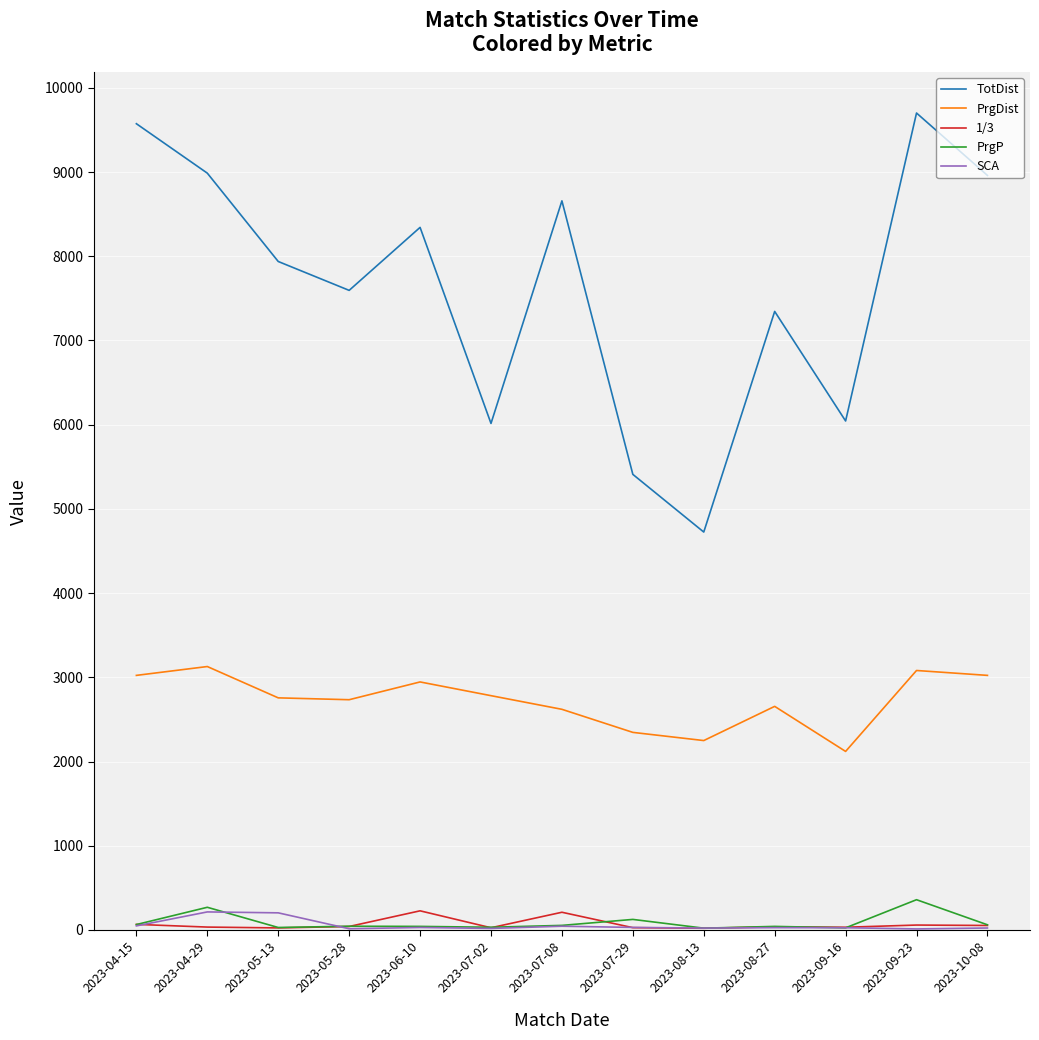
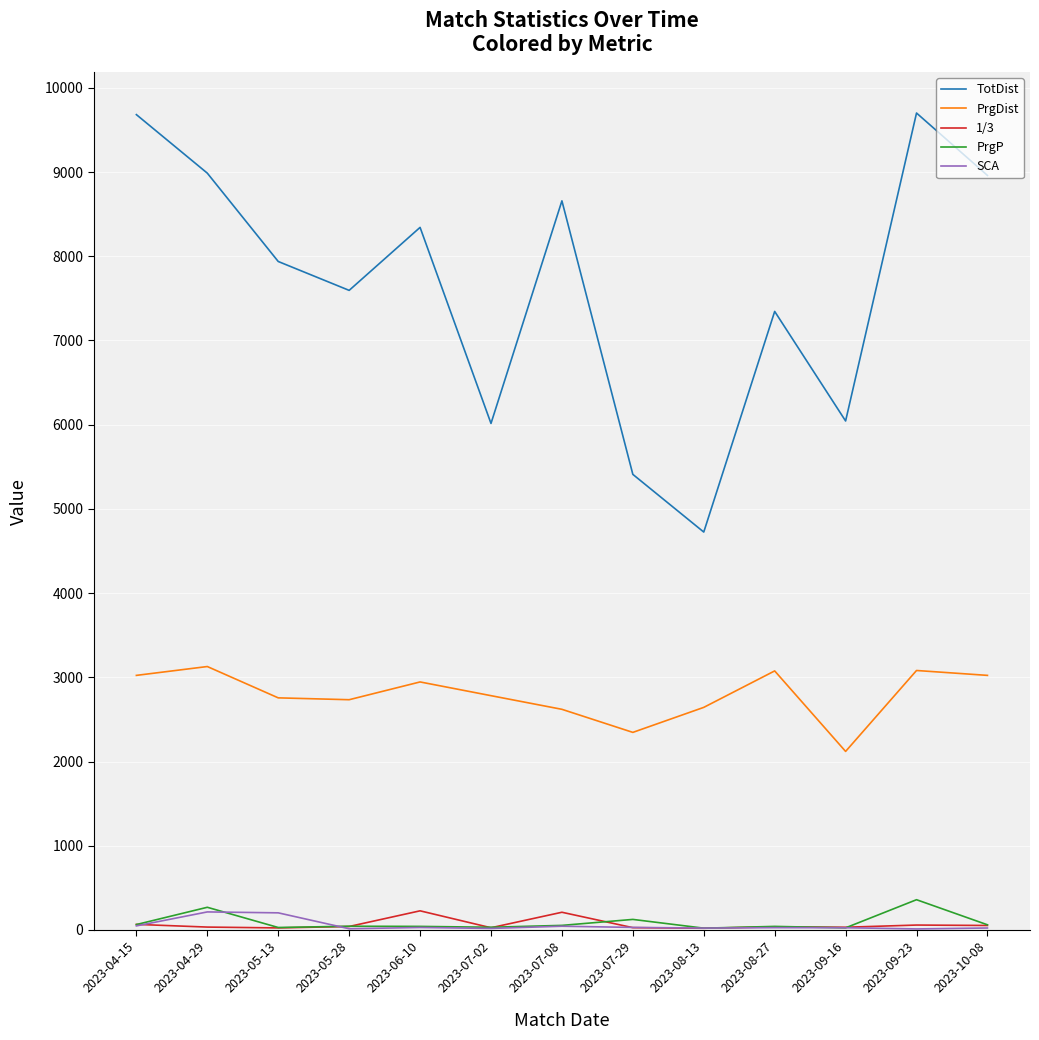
TotDist, 2023-04-15: 9600 -> 9700
PrgDist, 2023-08-13: 2200 -> 2600
PrgDist, 2023-08-27: 2700 -> 3100
